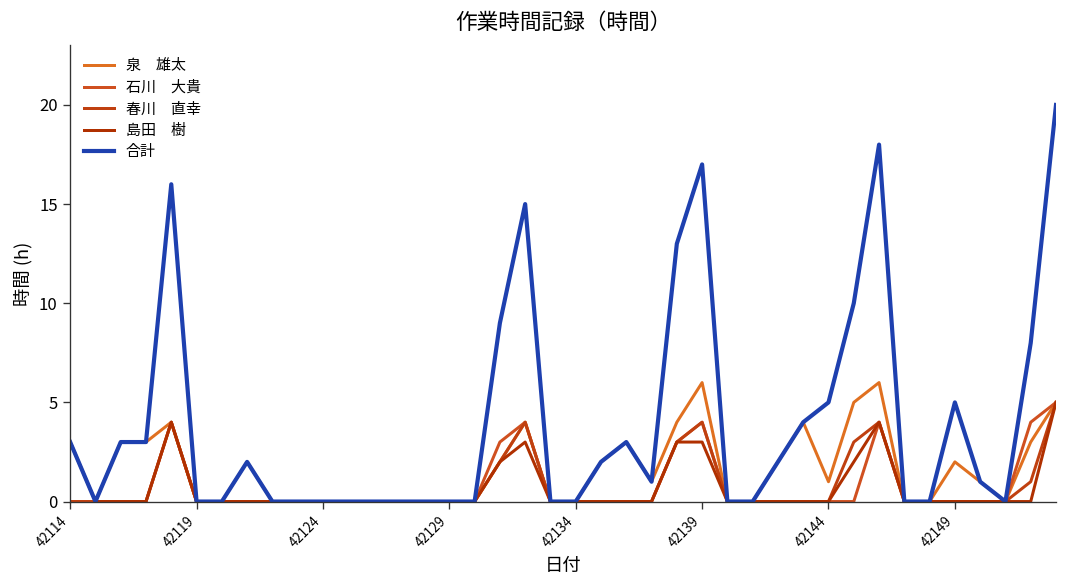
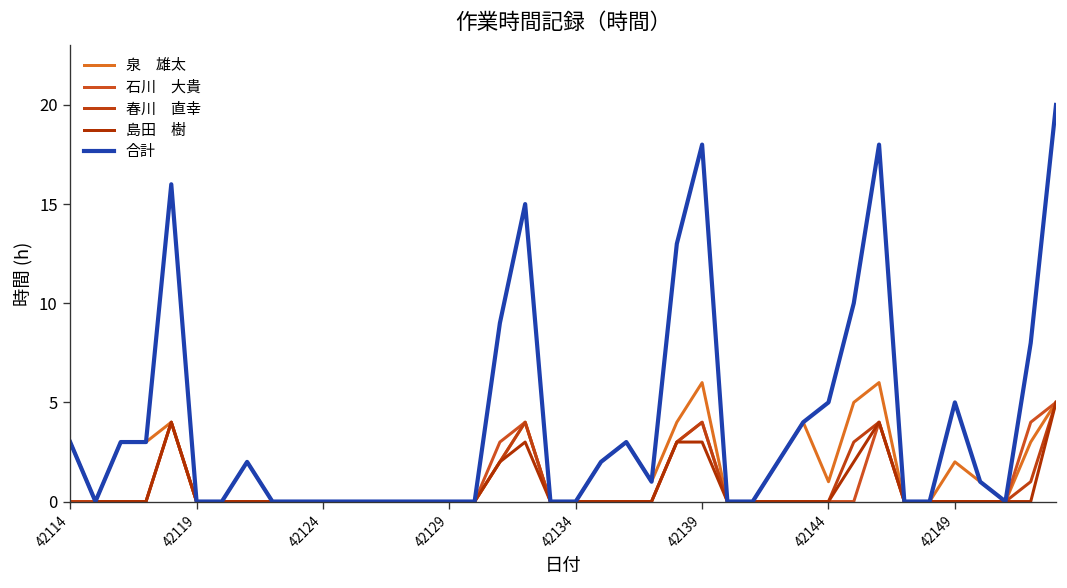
合計, 42139: 17 -> 18
